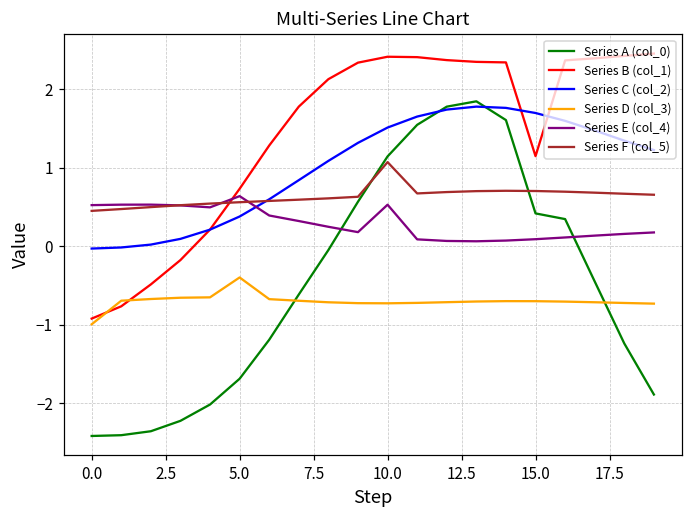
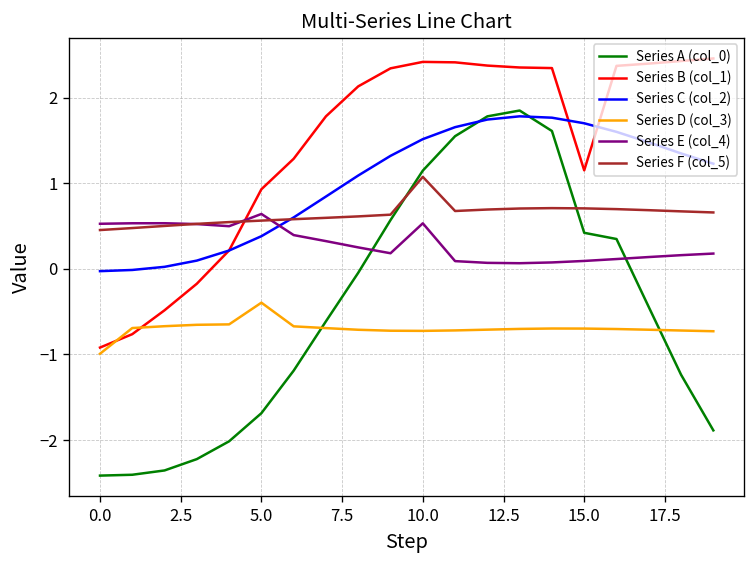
Series B (col_1), 5.0: 0.7 -> 0.9
